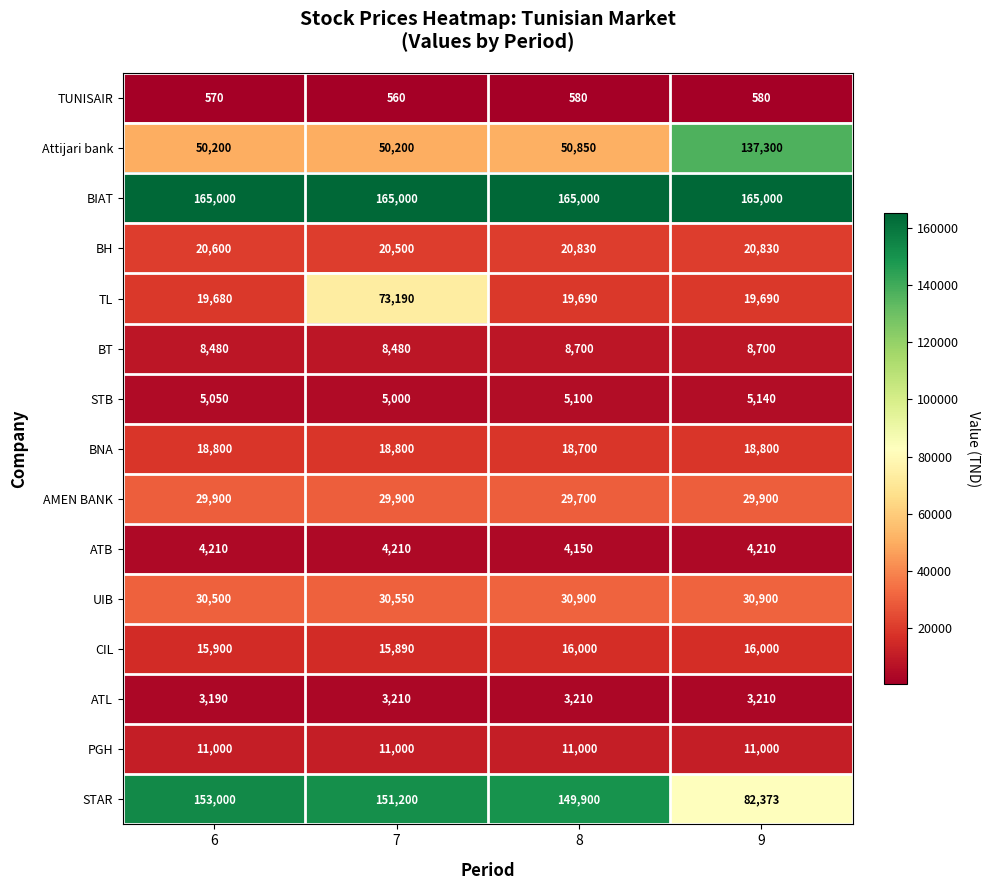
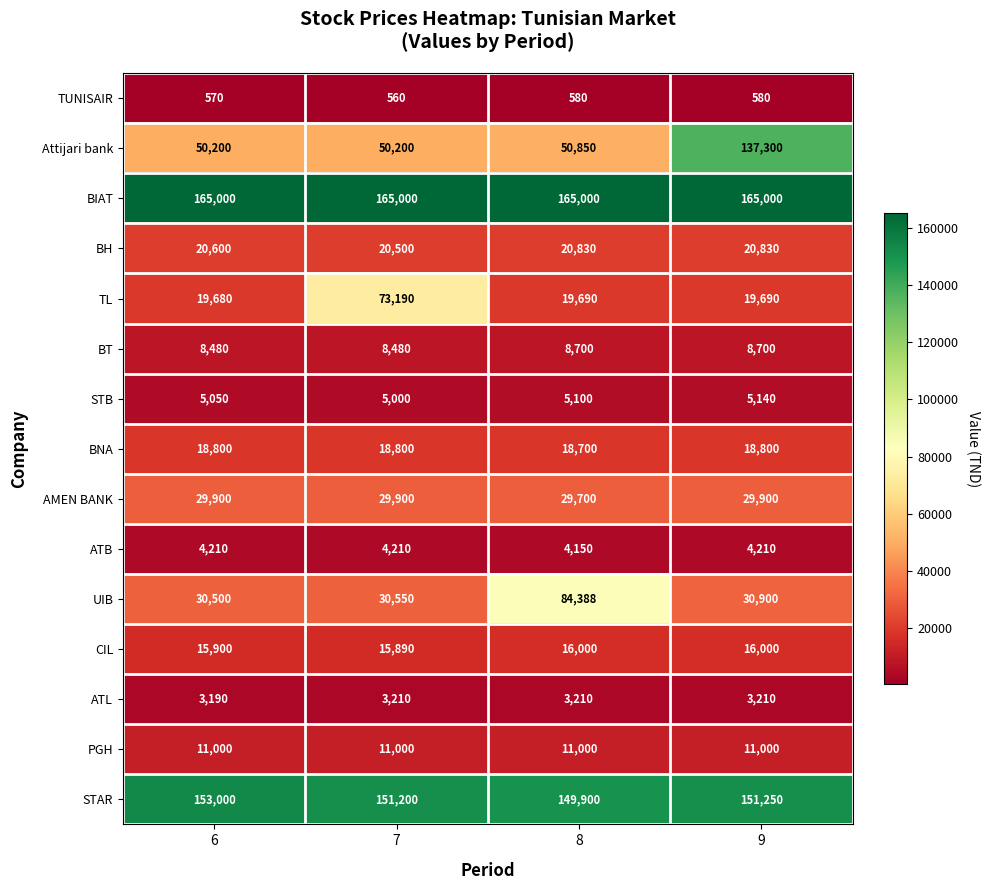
UIB, 8: 30,900 -> 84,388
STAR, 9: 82,373 -> 151,250
